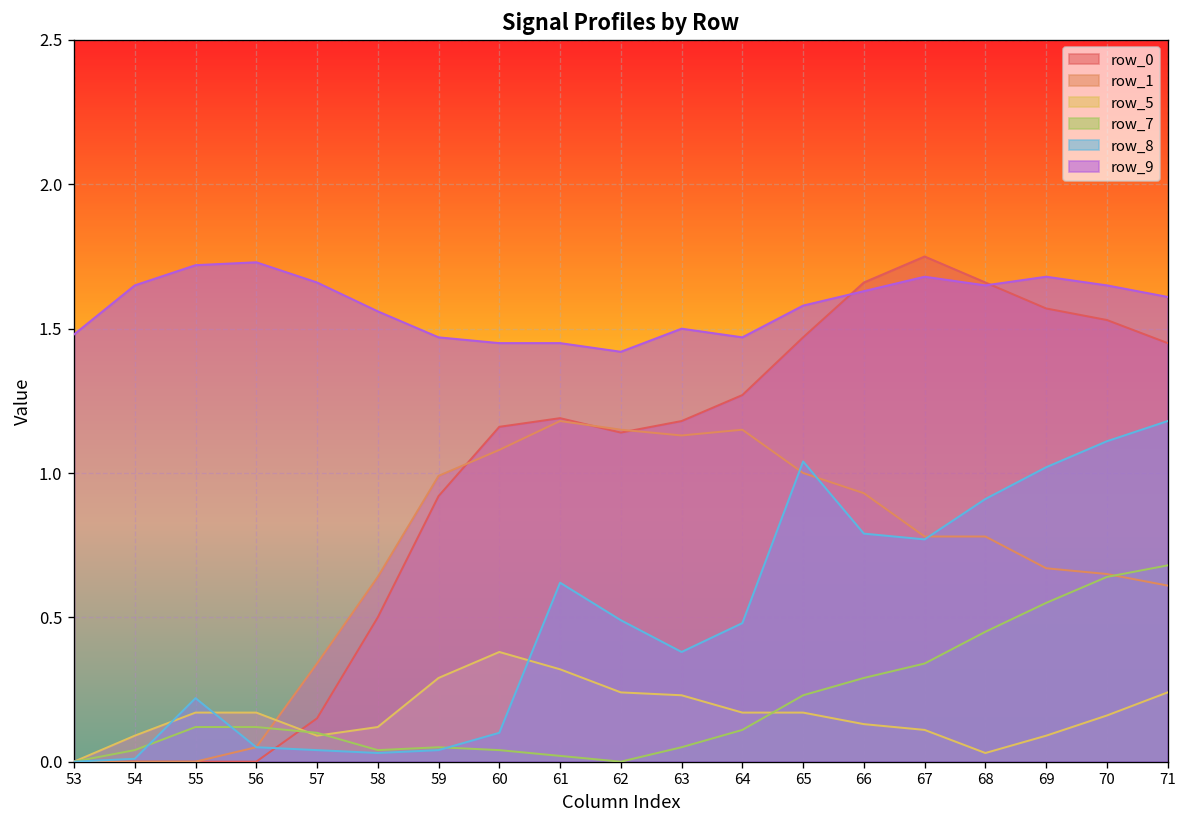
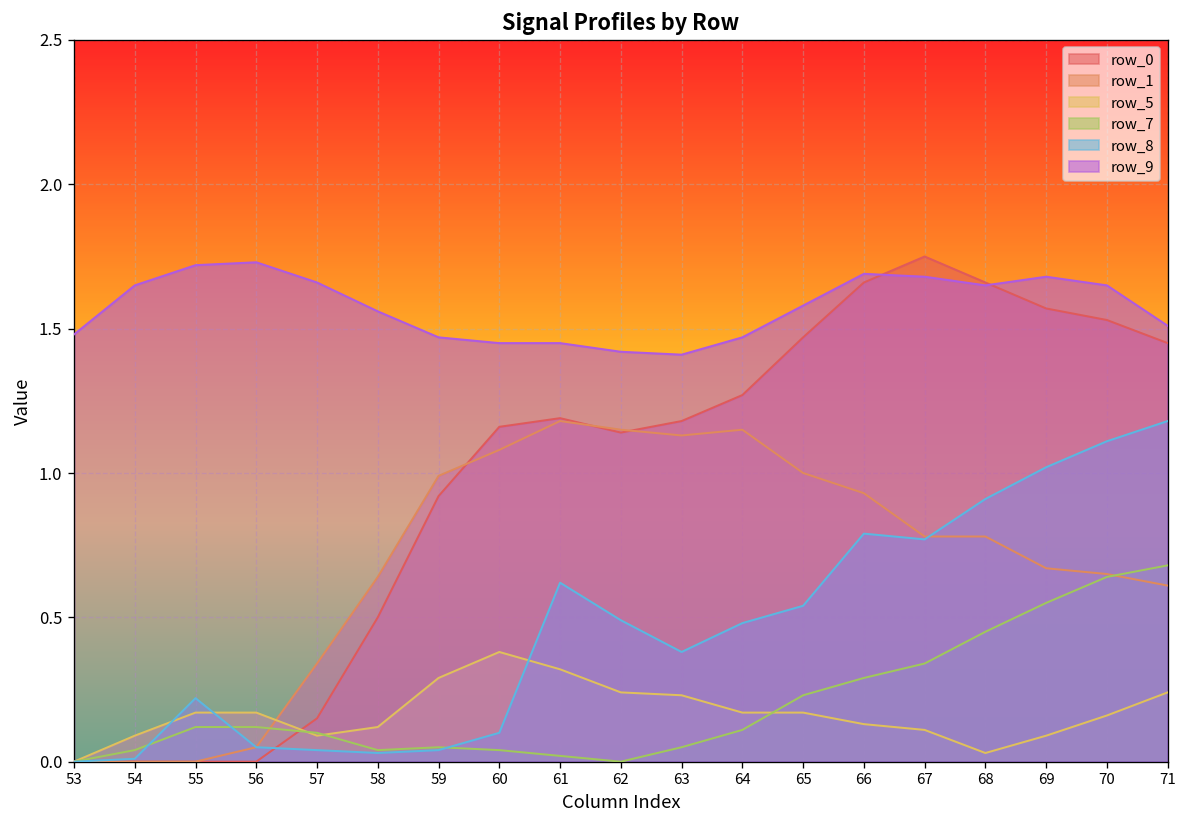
row_9, 63: 1.50 -> 1.41
row_8, 65: 1.04 -> 0.54
row_9, 66: 1.63 -> 1.69
row_9, 71: 1.61 -> 1.51
